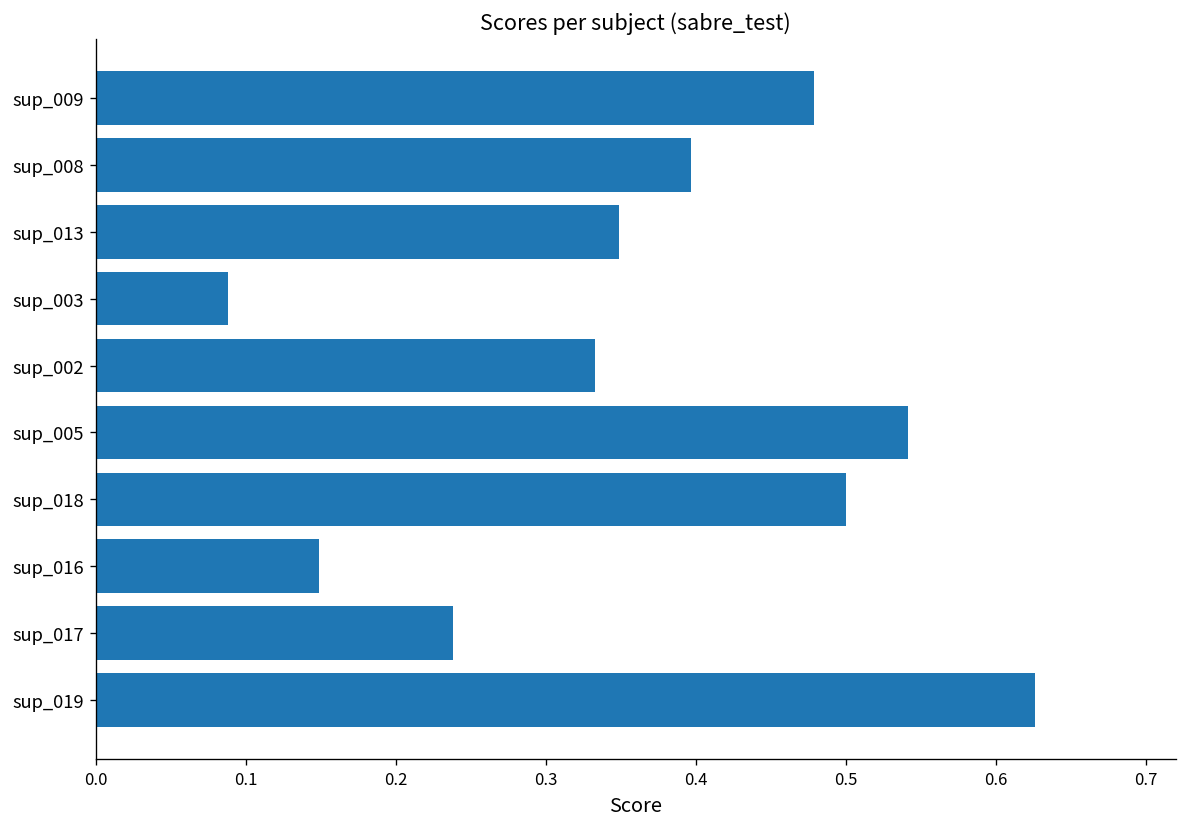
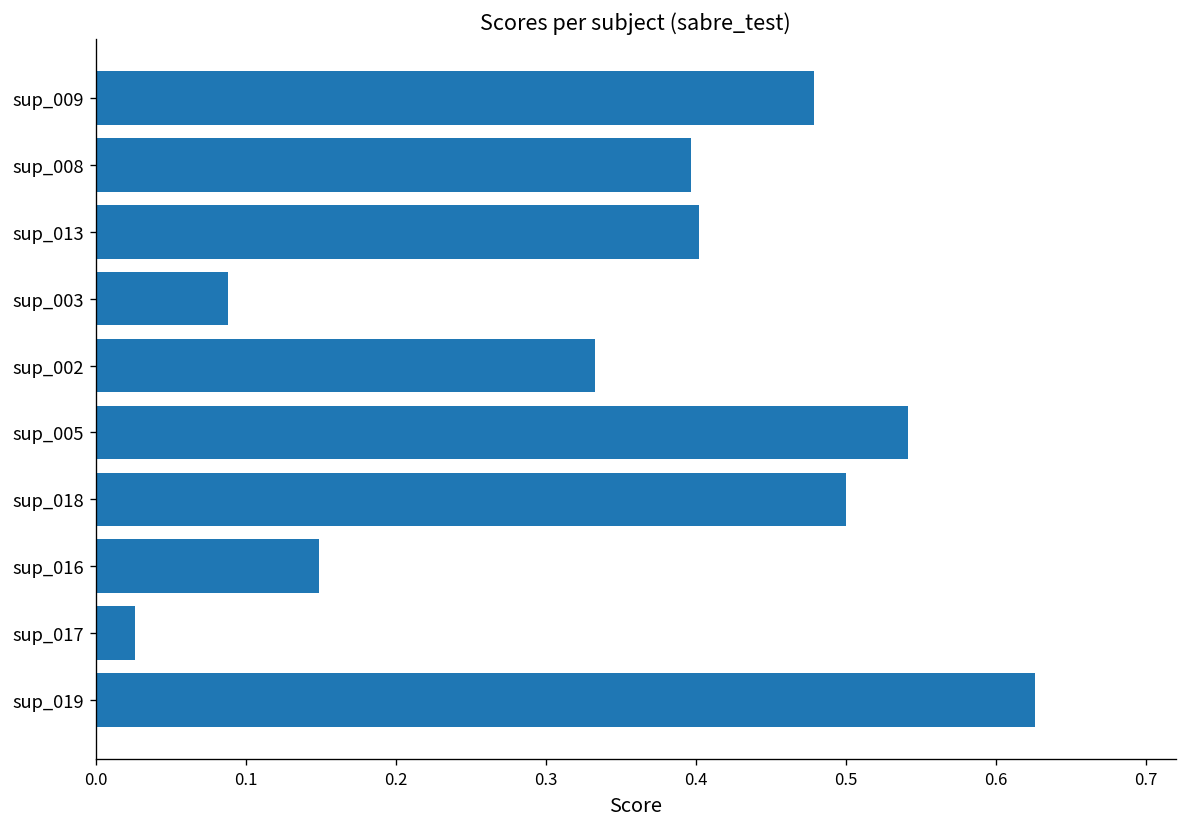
sup_013: 0.349 -> 0.402
sup_017: 0.238 -> 0.026
